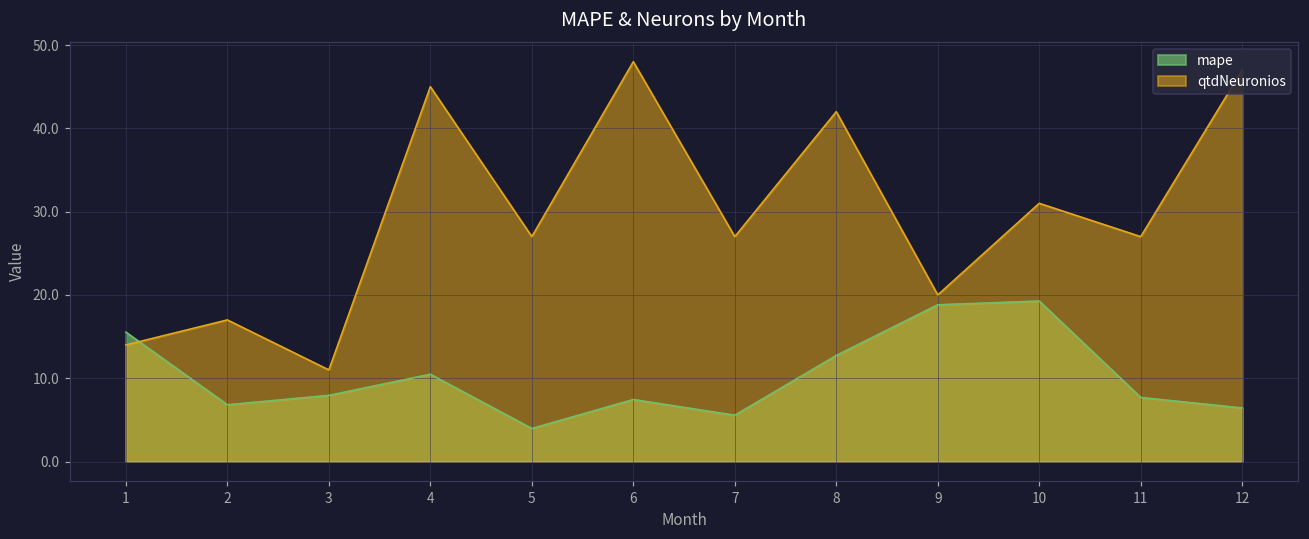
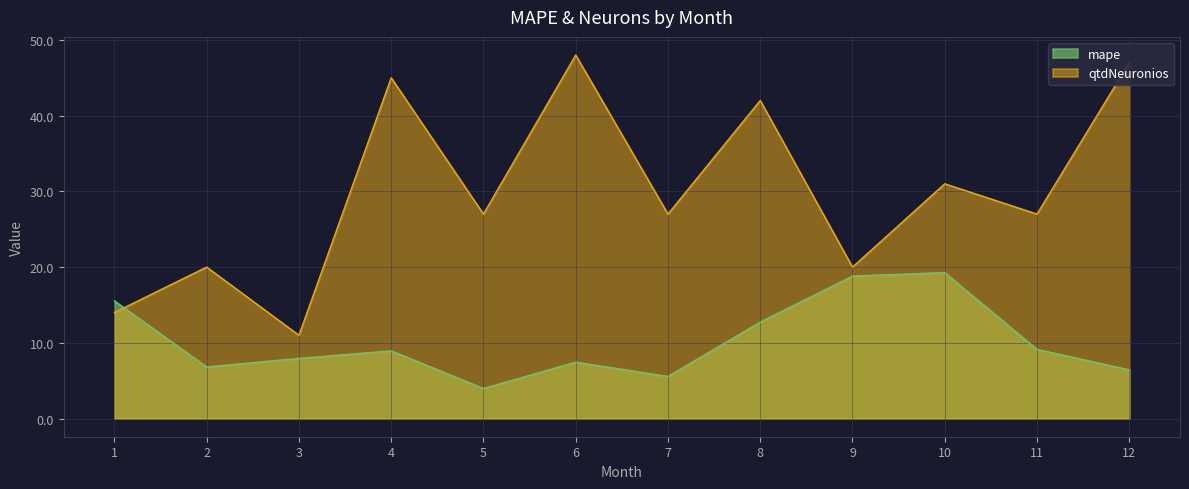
qtdNeuronios, 2: 17 -> 20
mape, 4: 10 -> 9
mape, 11: 8 -> 9
